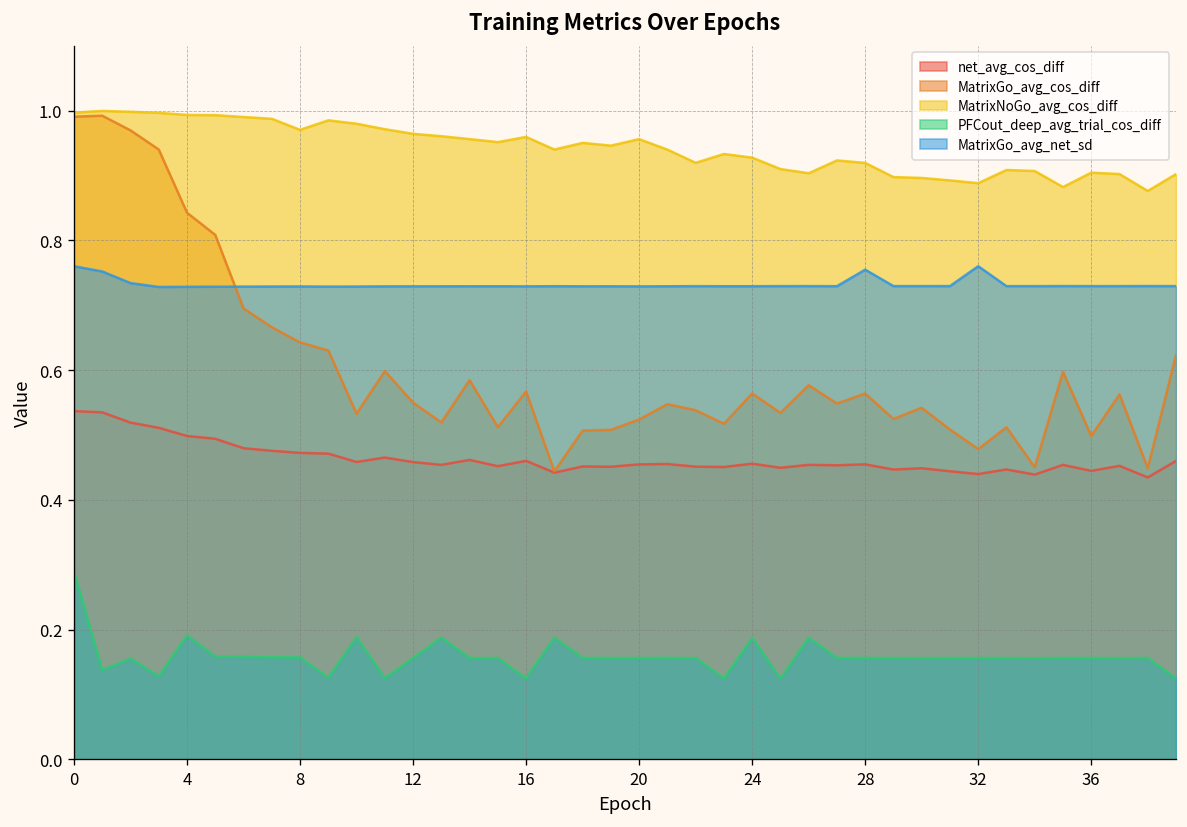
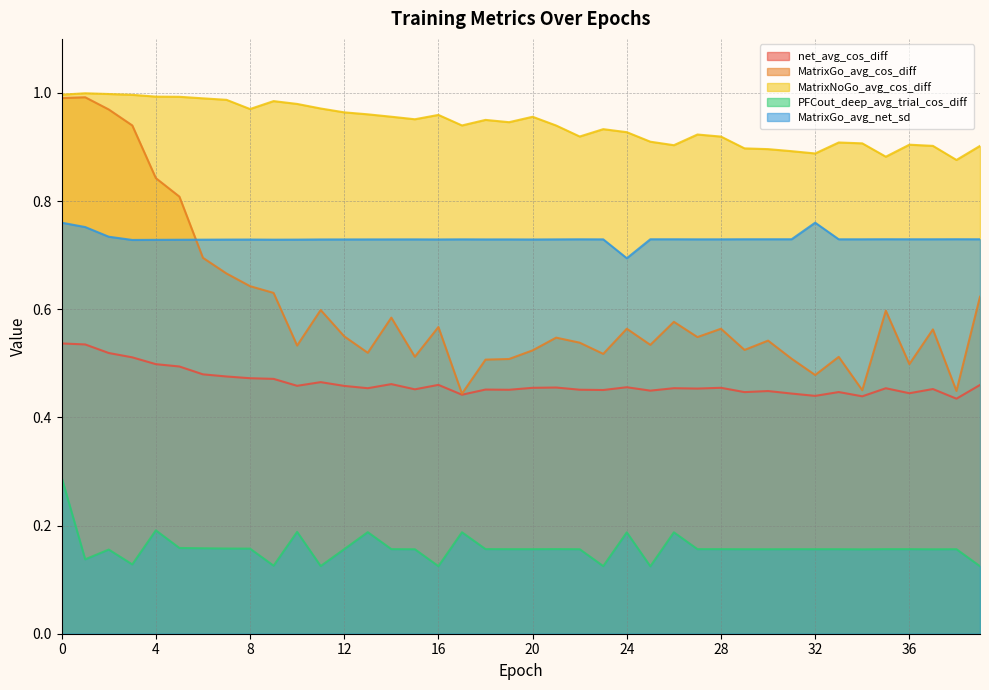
MatrixGo_avg_net_sd, 24: 0.73 -> 0.69
MatrixGo_avg_net_sd, 28: 0.75 -> 0.73
